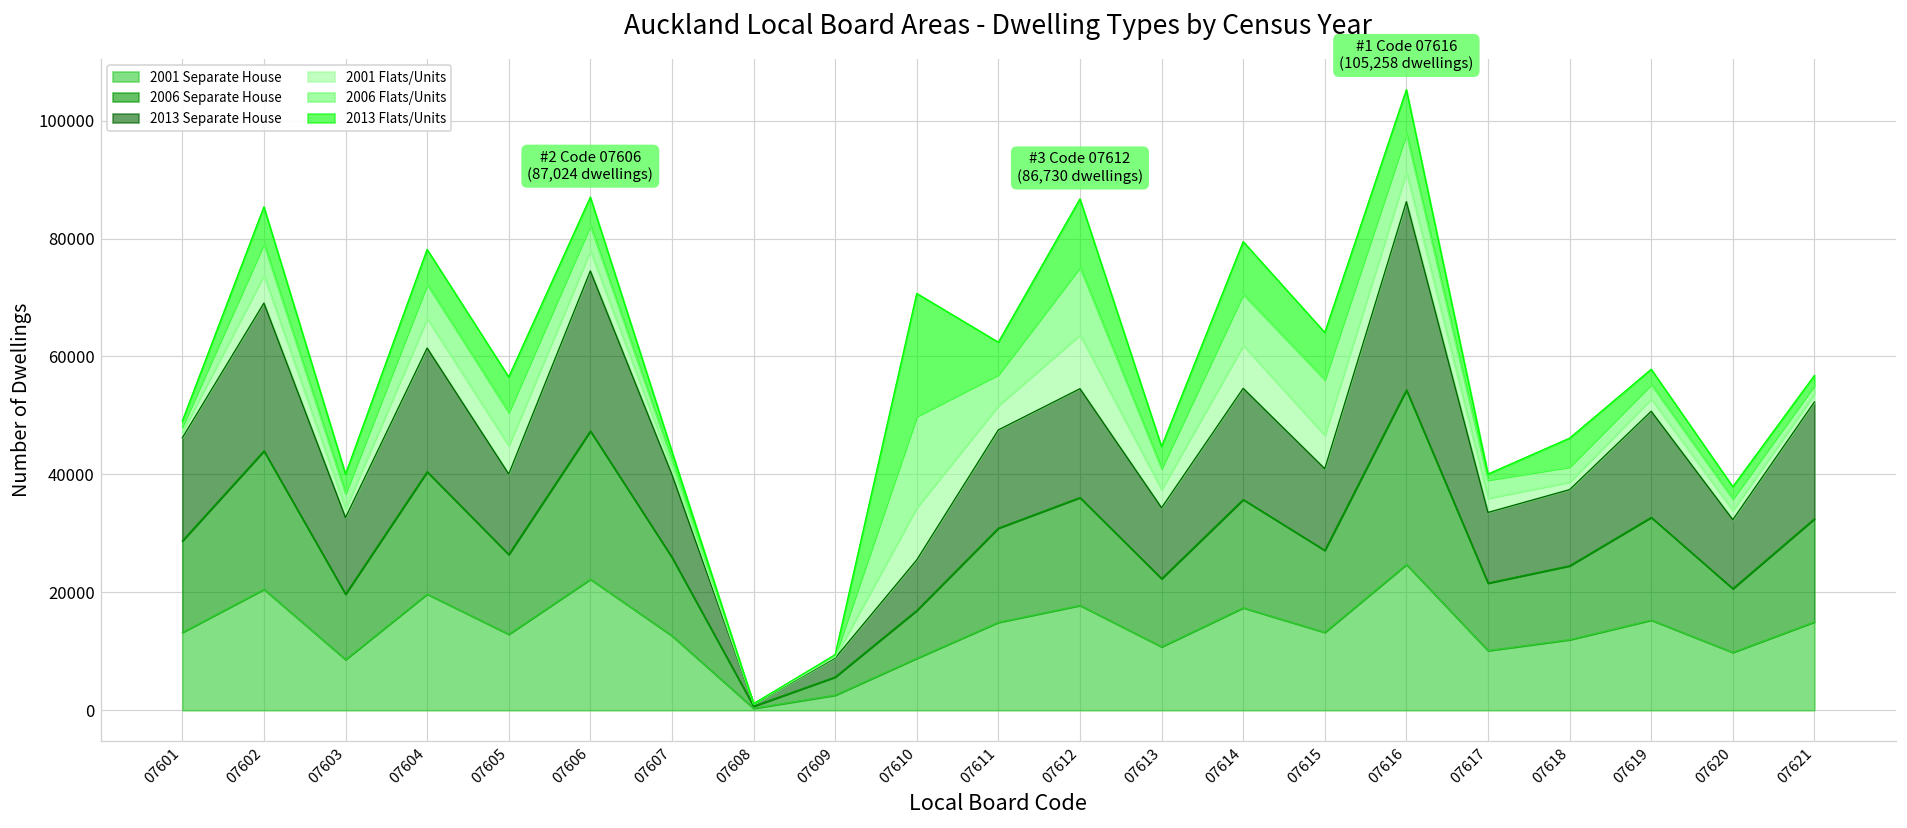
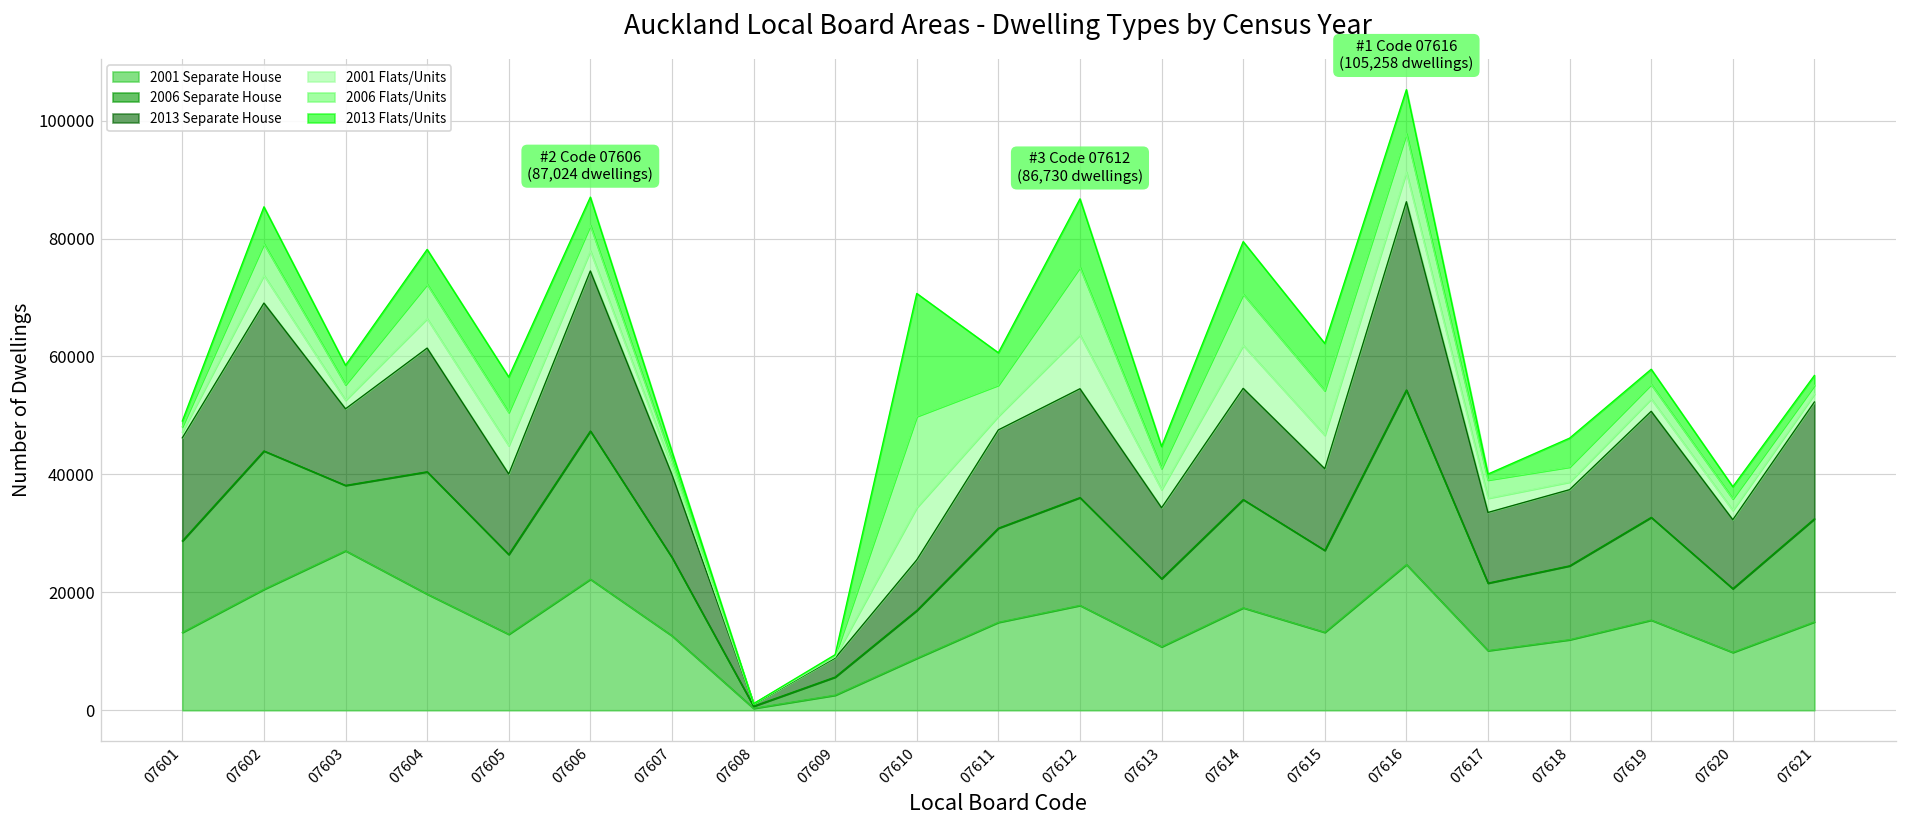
2001 Separate House, 07603: 9000 -> 27000
2001 Flats/Units, 07611: 4000 -> 2000
2006 Flats/Units, 07615: 9000 -> 8000
